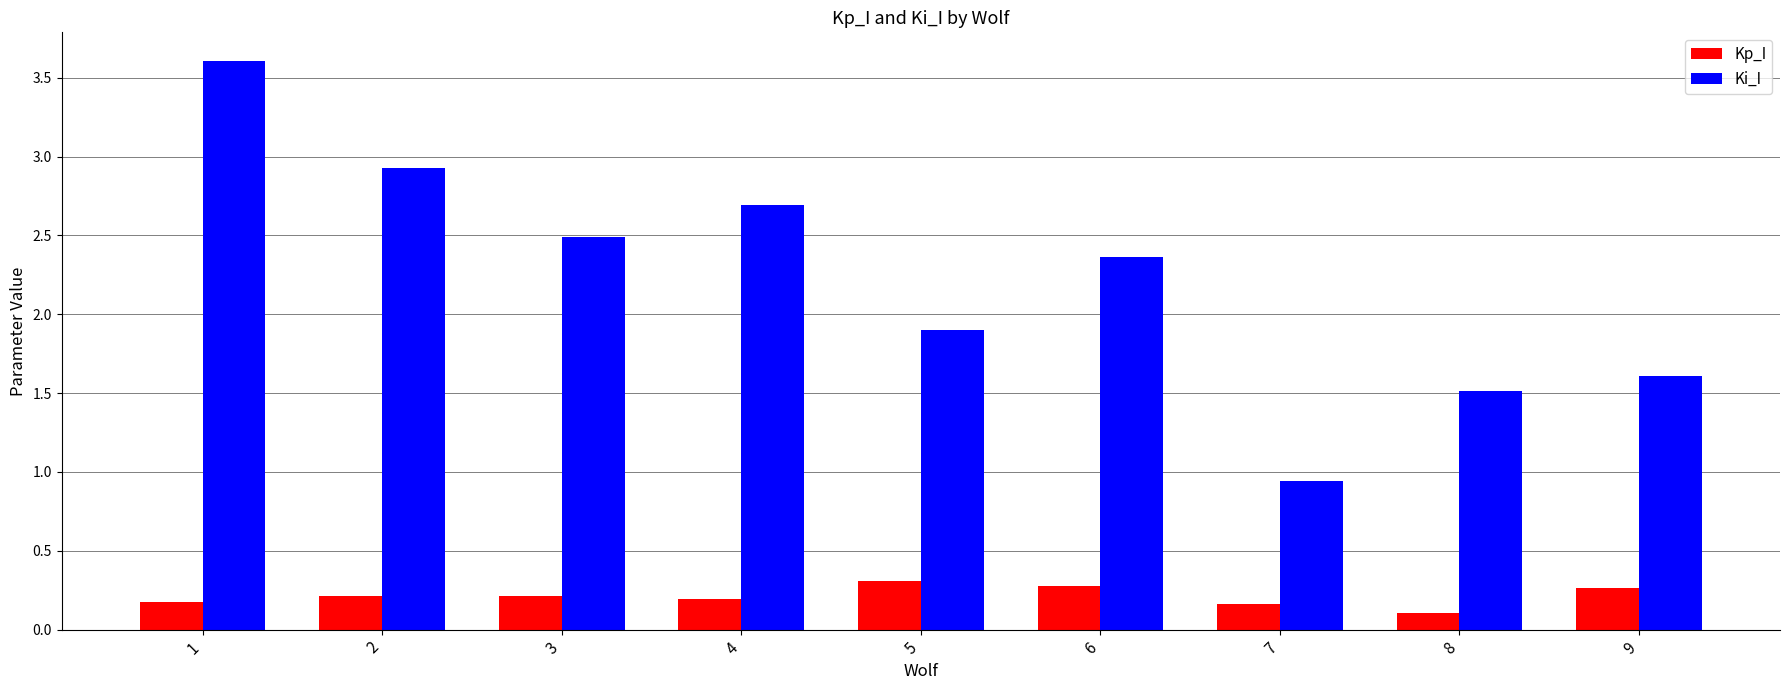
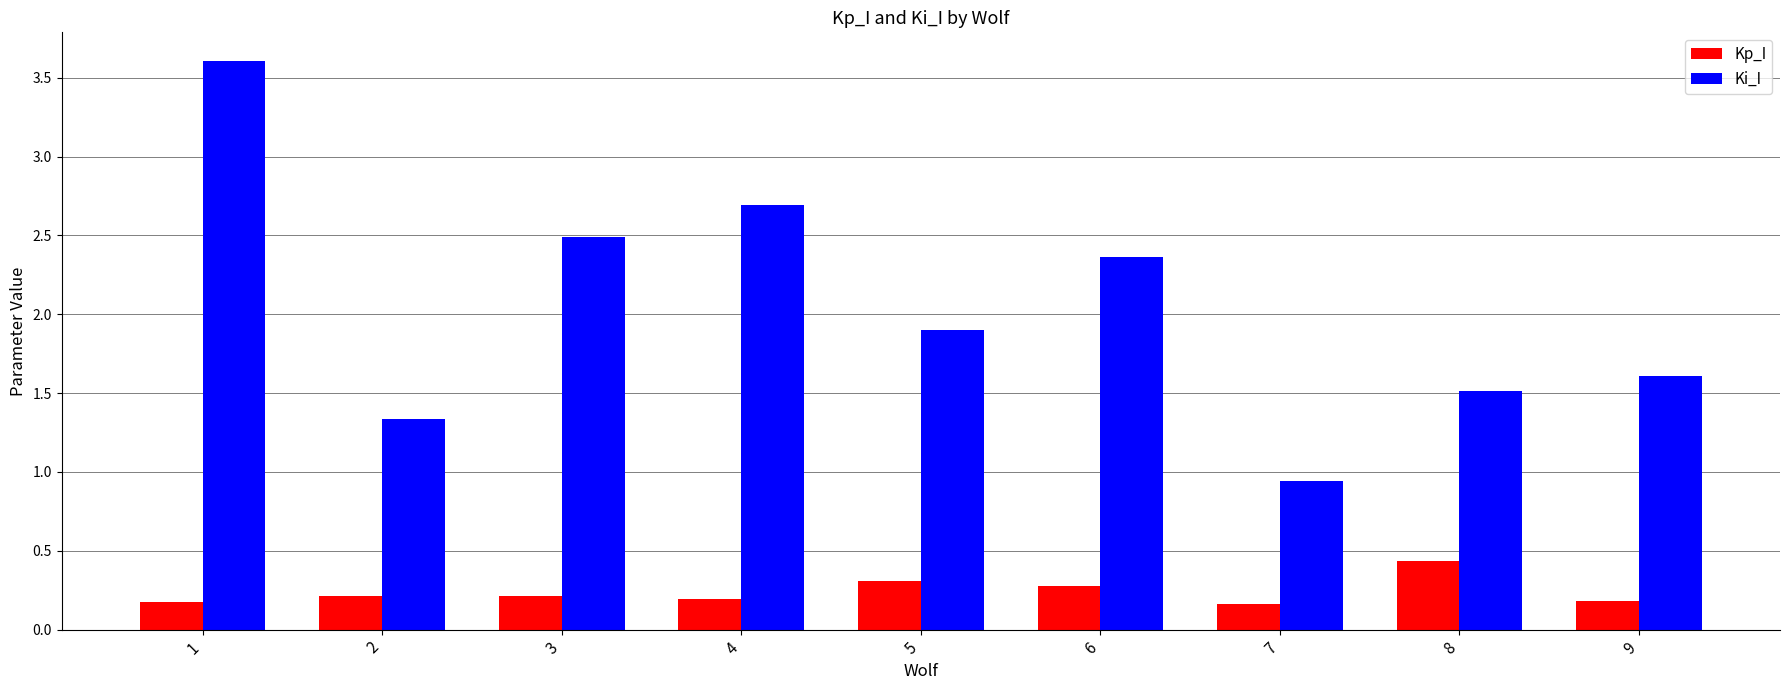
Ki_I, 2: 2.92 -> 1.34
Kp_I, 8: 0.11 -> 0.44
Kp_I, 9: 0.26 -> 0.18
